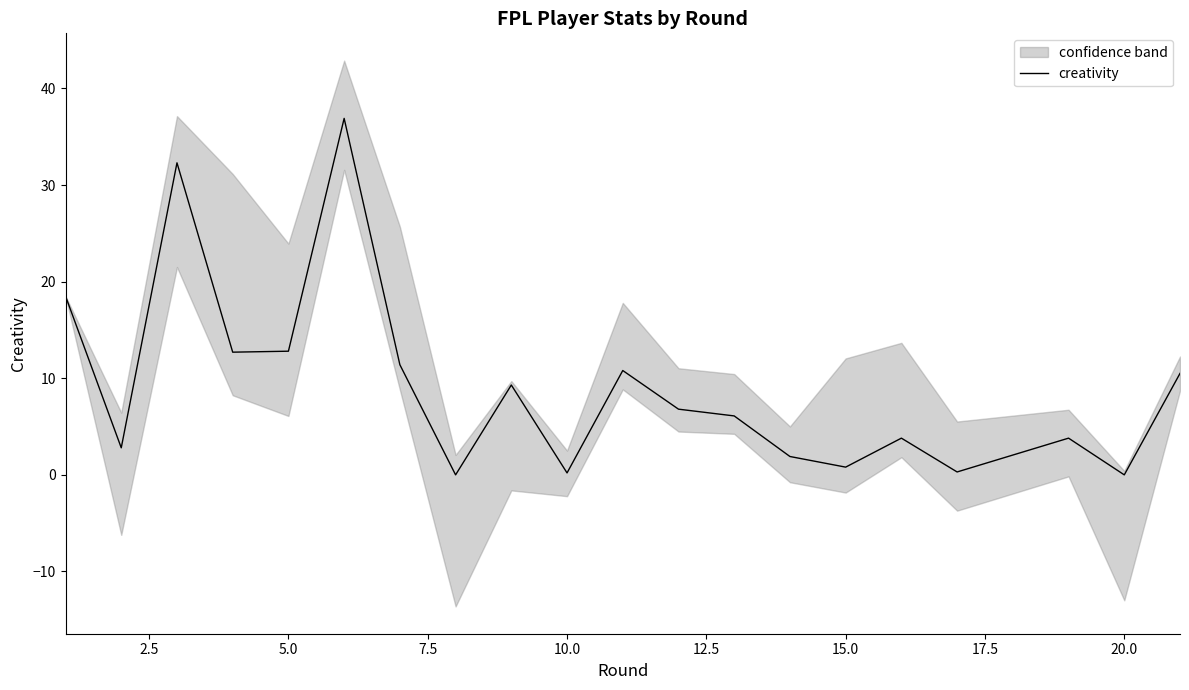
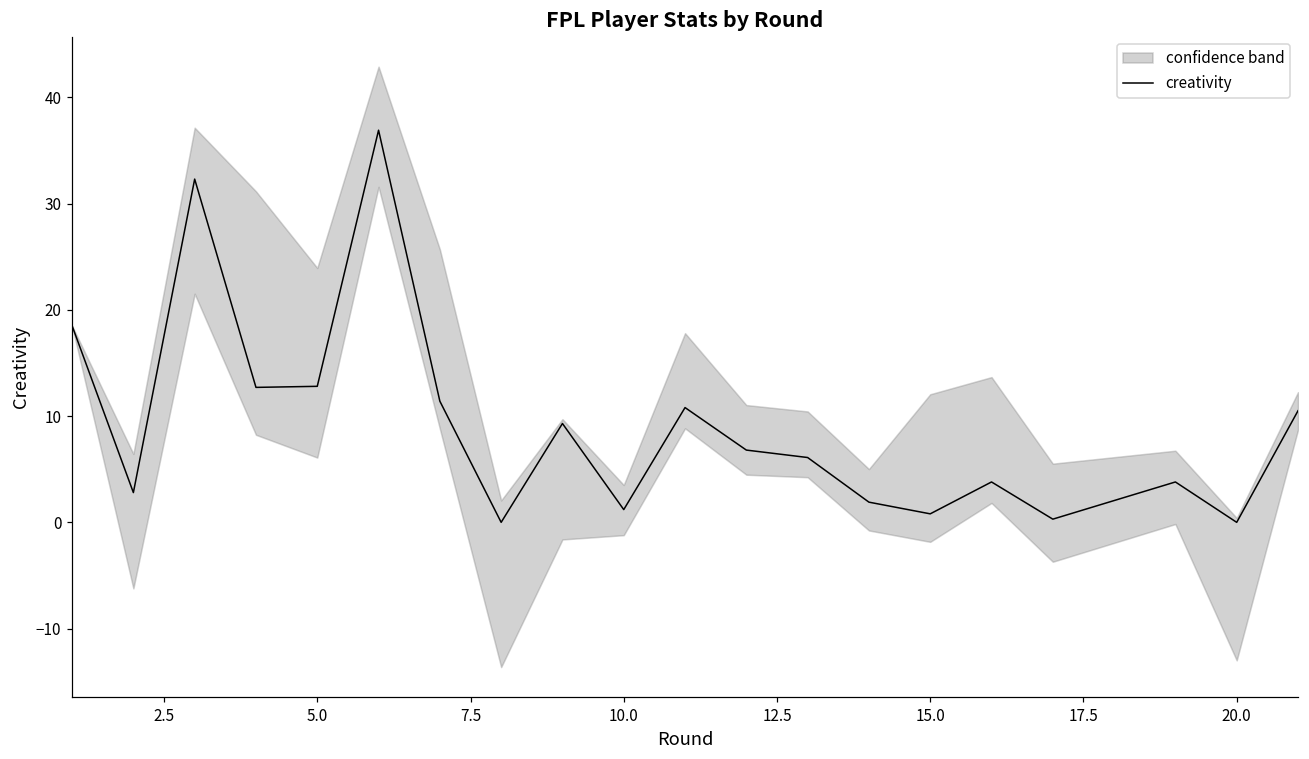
creativity, 10.0: 0 -> 1
